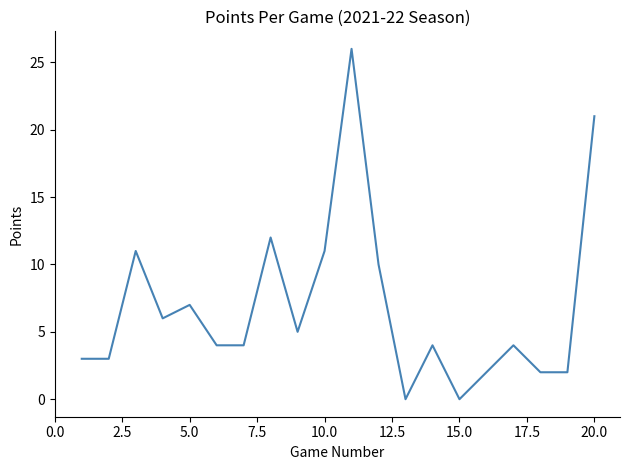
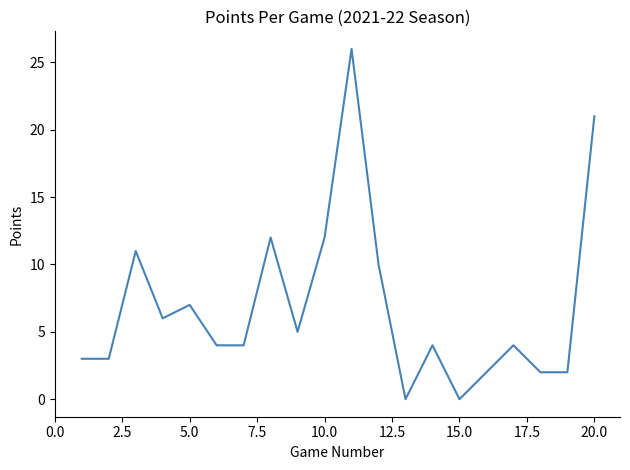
10.0: 11 -> 12
